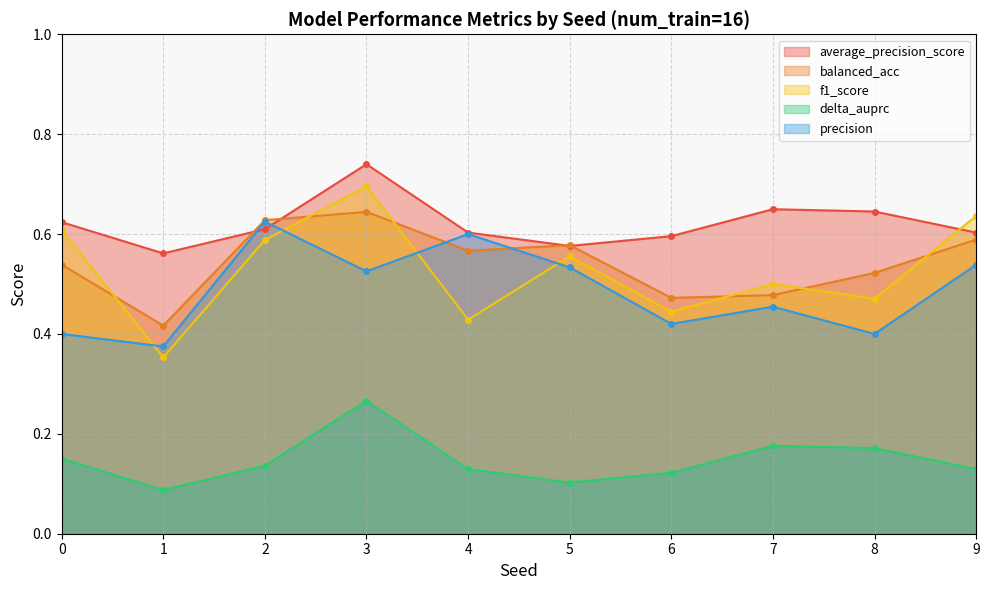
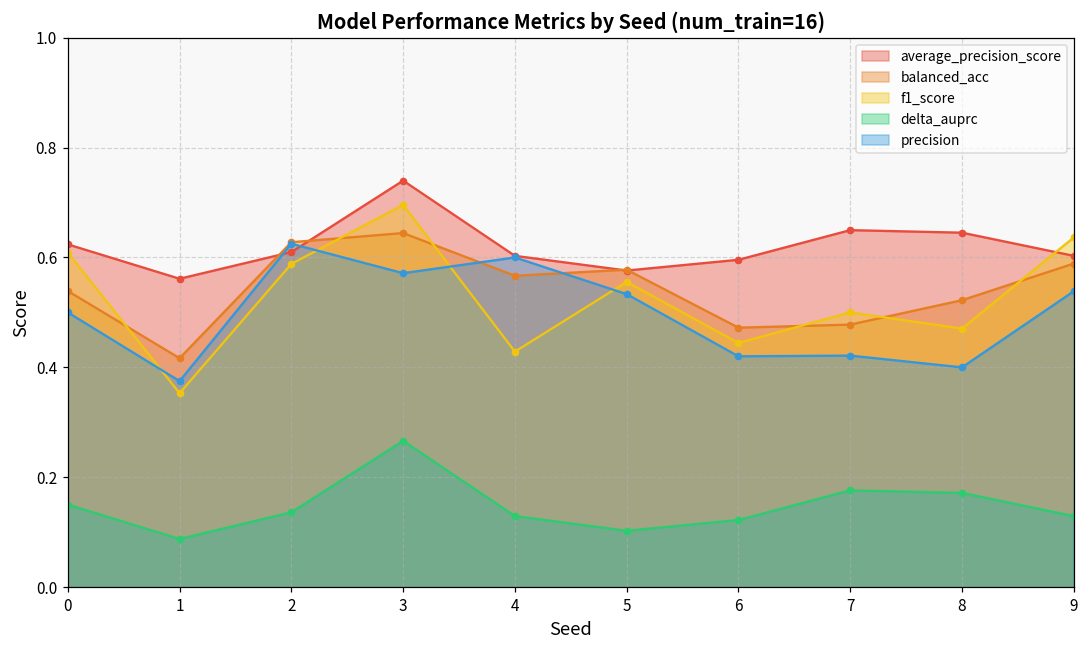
precision, 0: 0.4 -> 0.5
precision, 3: 0.53 -> 0.57
precision, 7: 0.45 -> 0.42
